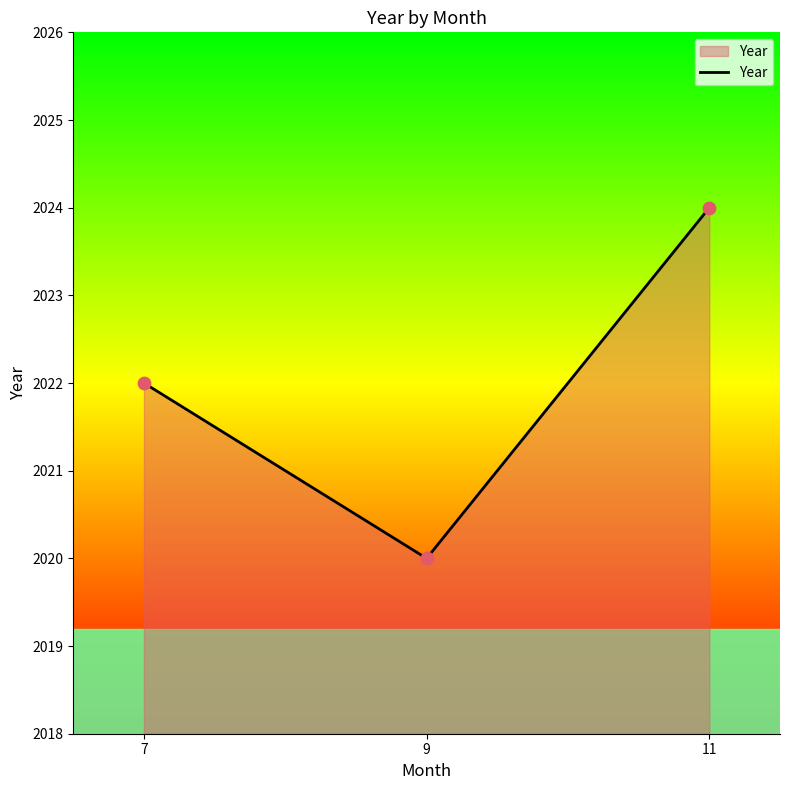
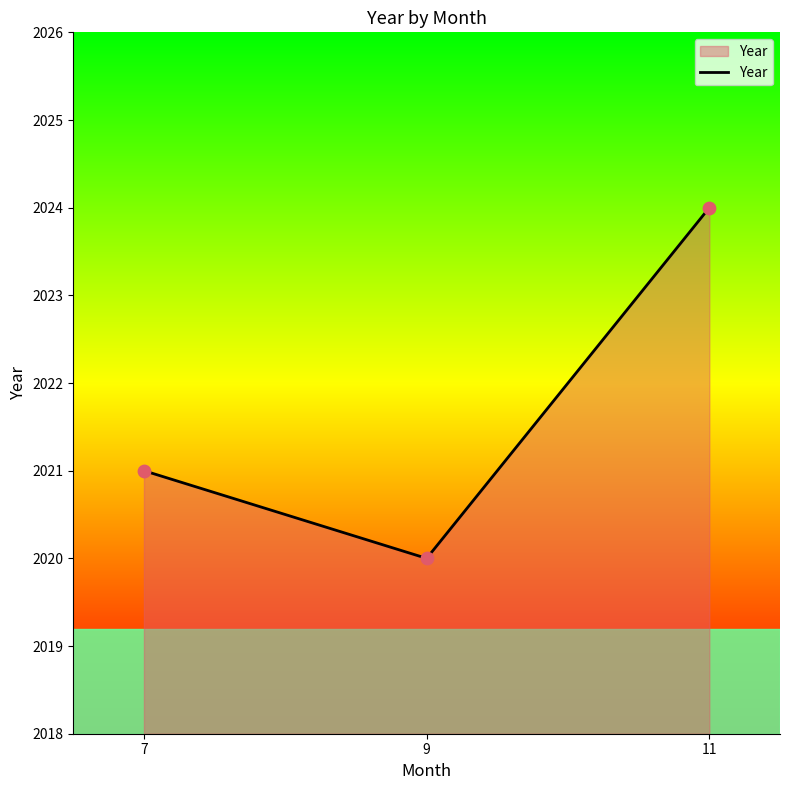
7: 2022 -> 2021
